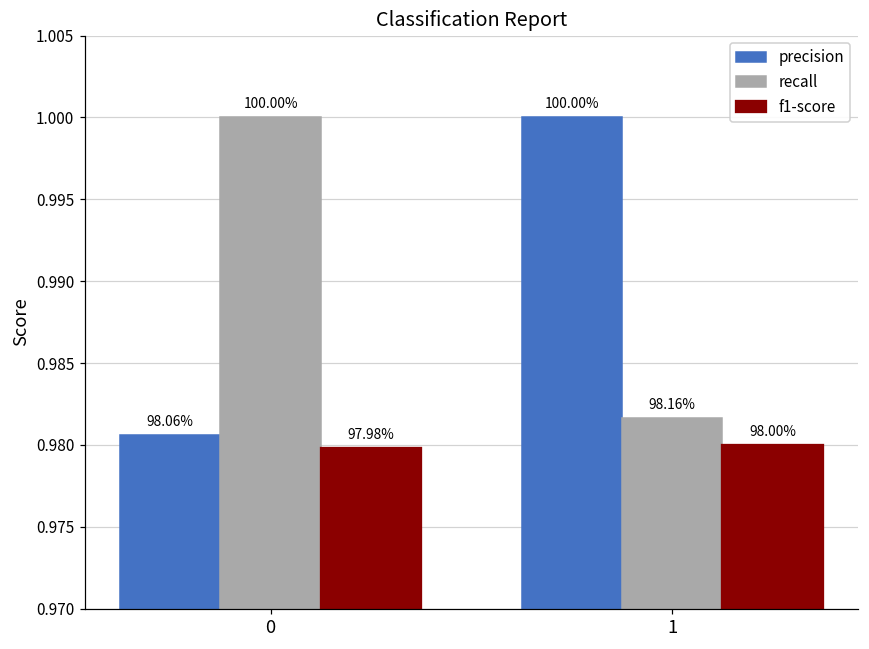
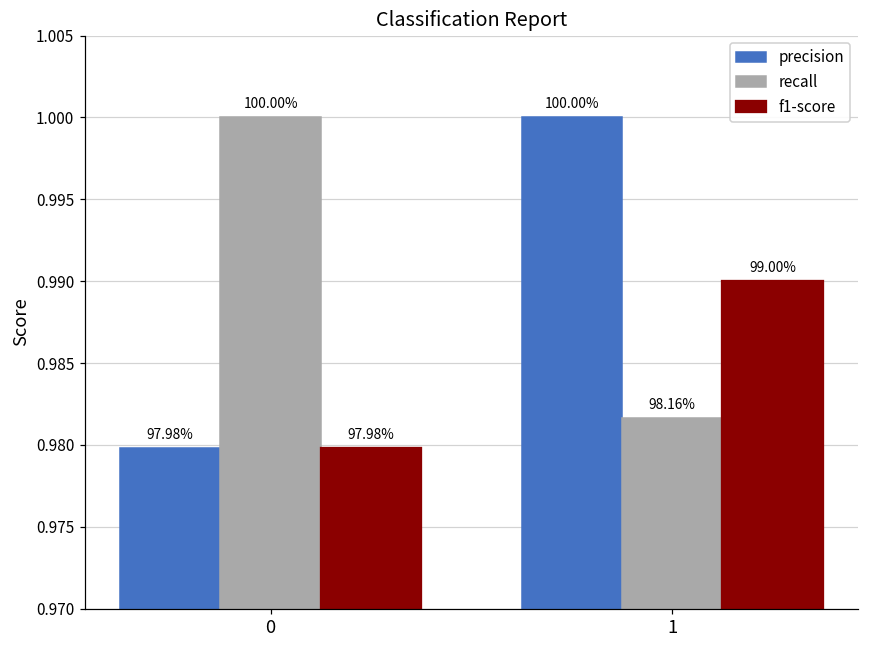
precision, 0: 98.06% -> 97.98%
f1-score, 1: 98.00% -> 99.00%
